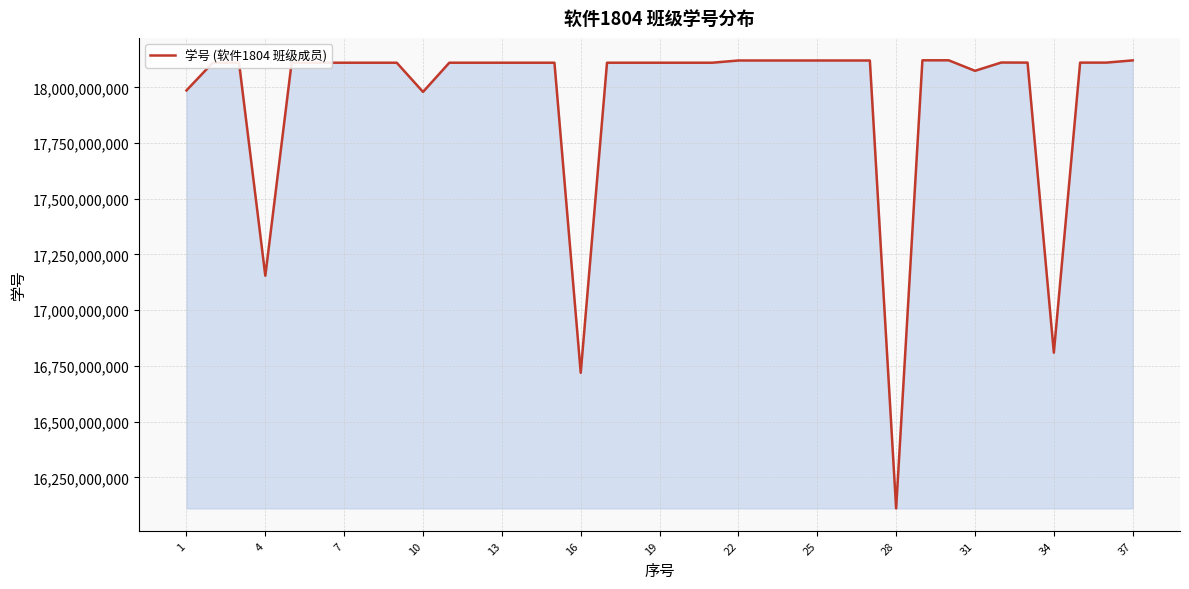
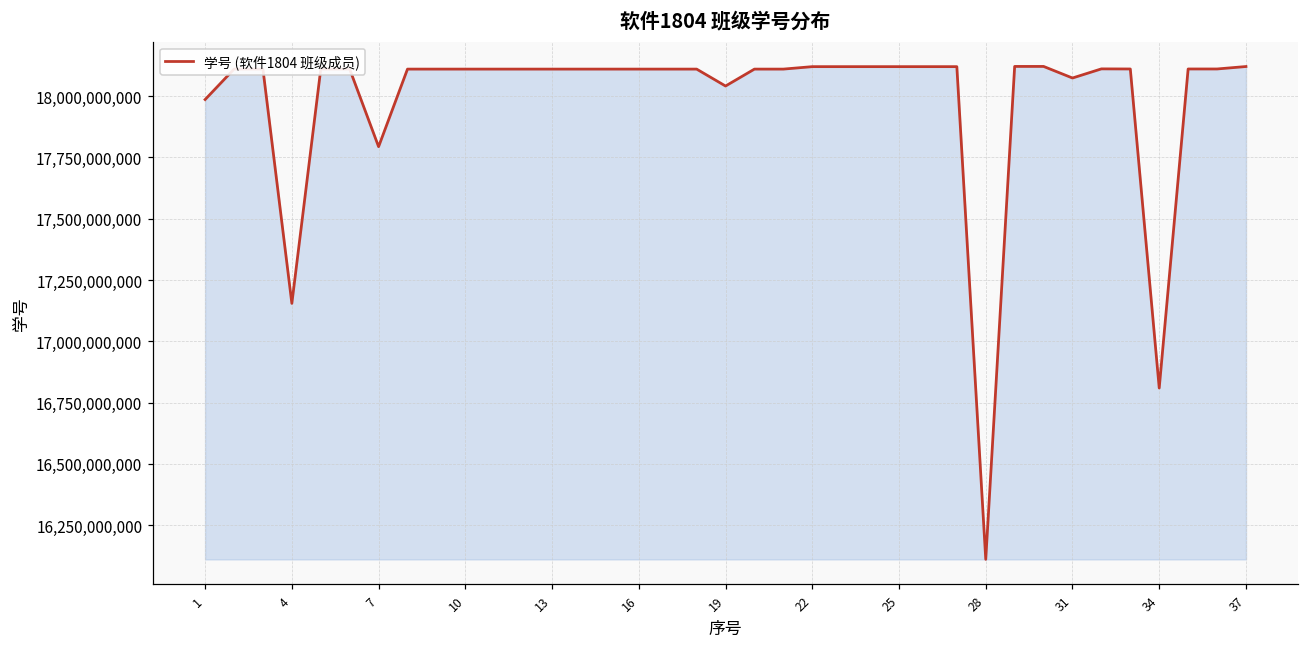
7: 18,110,000,000 -> 17,790,000,000
10: 17,980,000,000 -> 18,110,000,000
16: 16,720,000,000 -> 18,110,000,000
19: 18,110,000,000 -> 18,040,000,000
